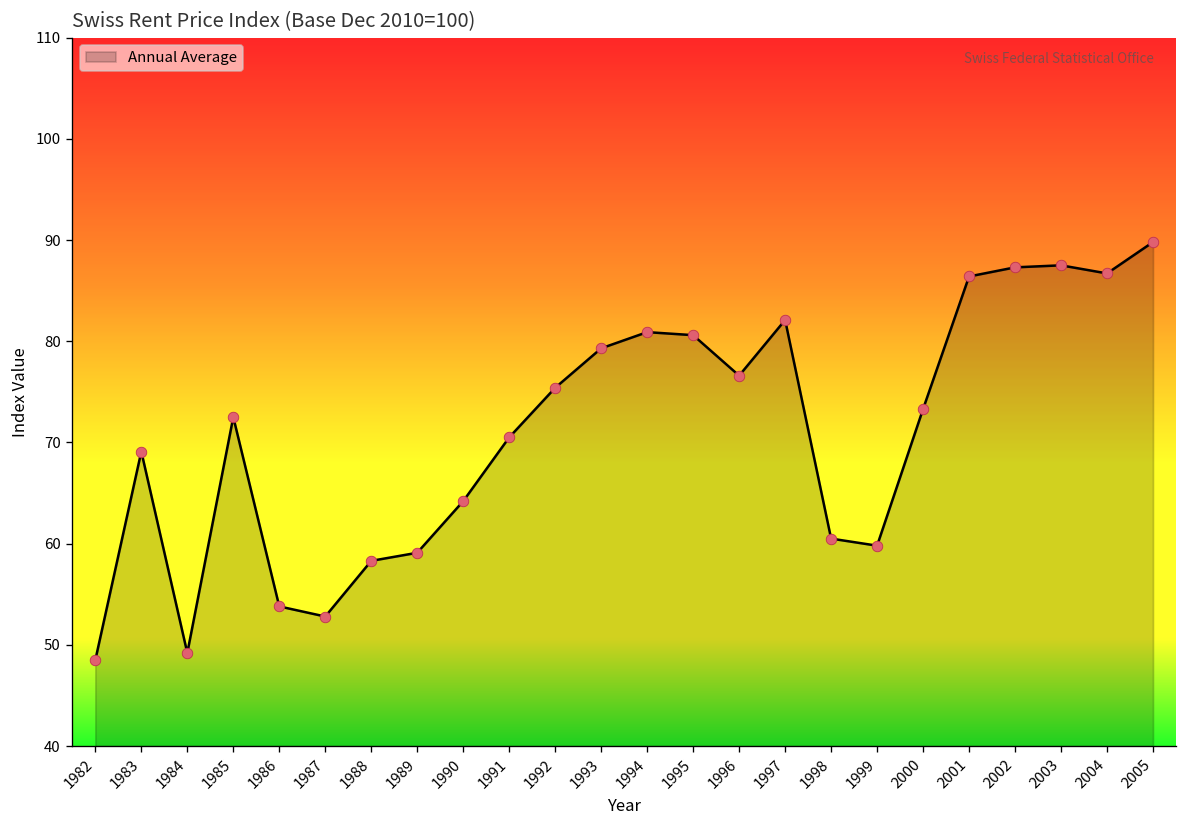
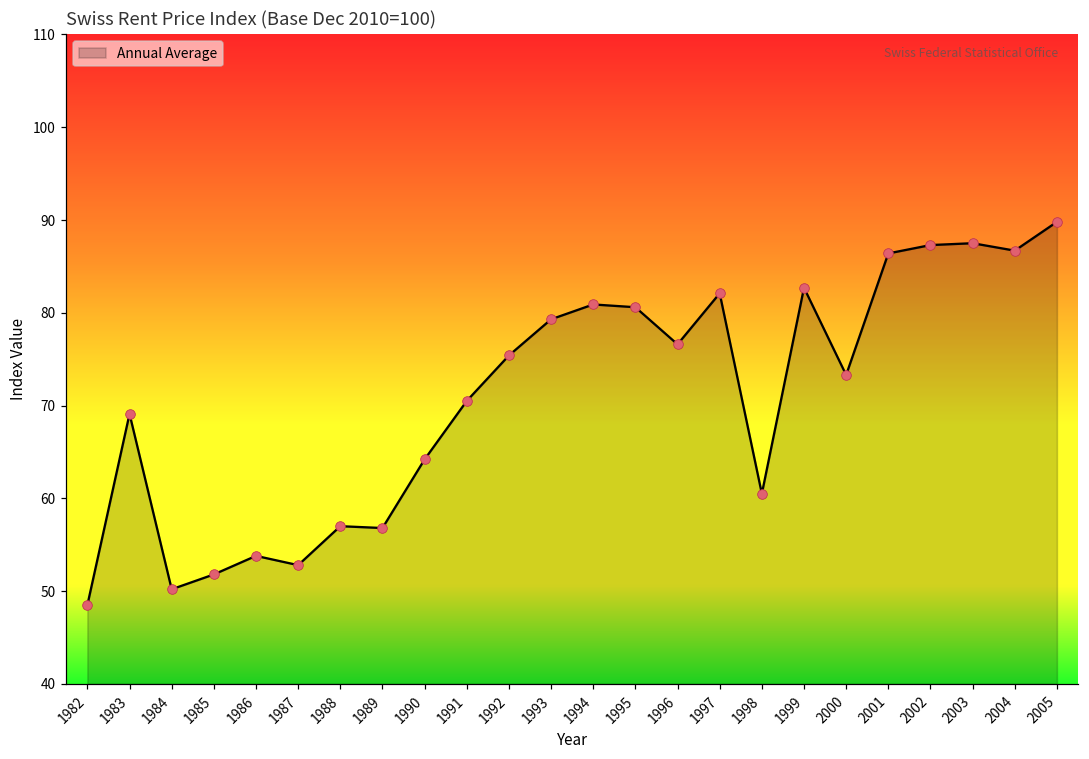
1984: 49 -> 50
1985: 73 -> 52
1988: 58 -> 57
1989: 59 -> 57
1999: 60 -> 83
